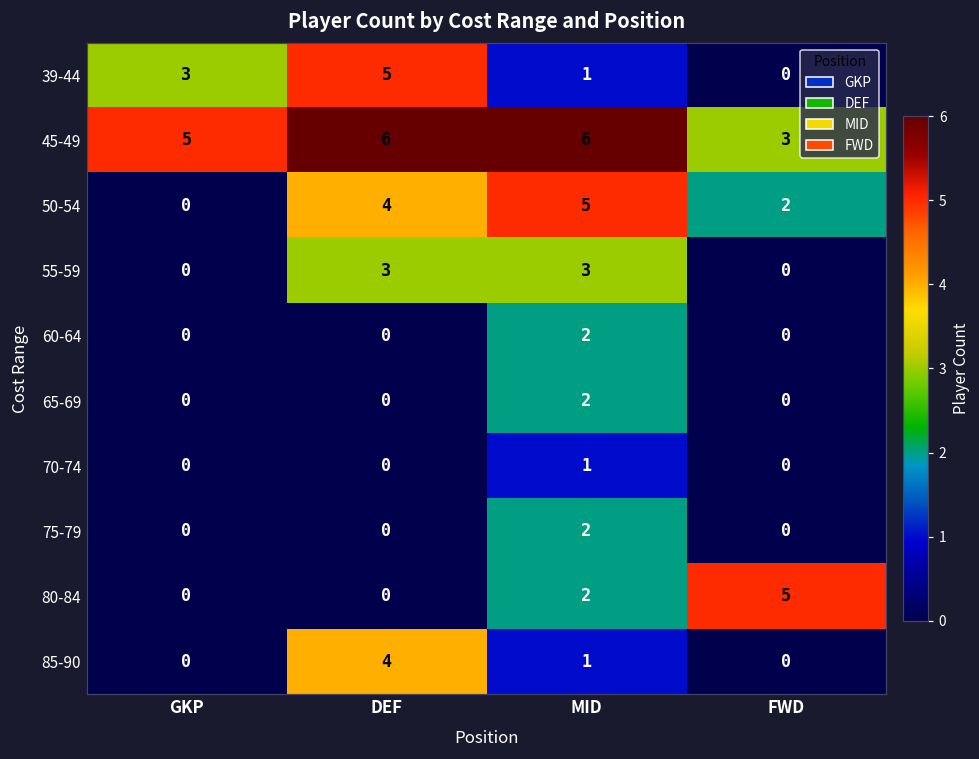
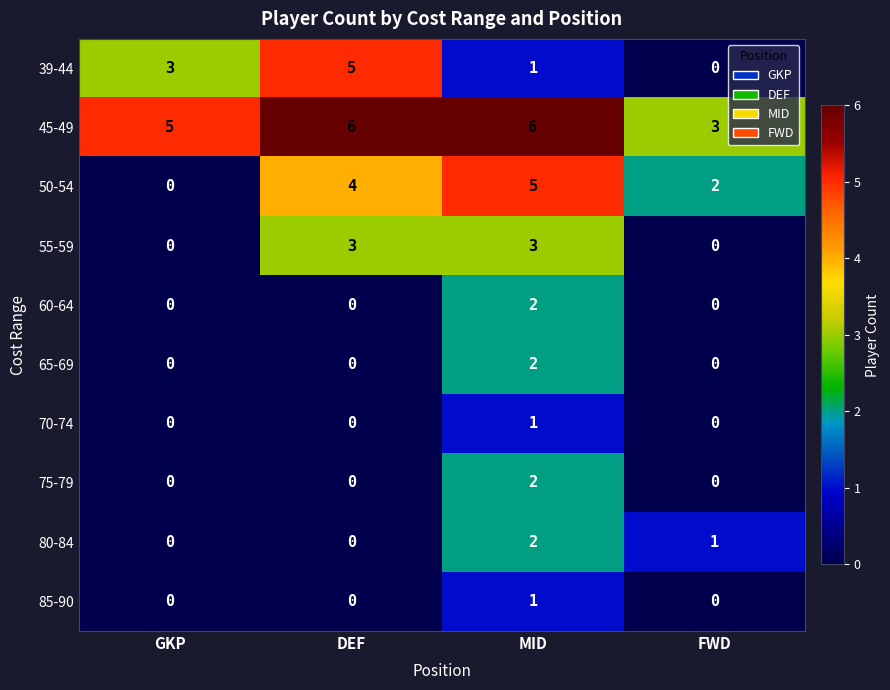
80-84, FWD: 5 -> 1
85-90, DEF: 4 -> 0
